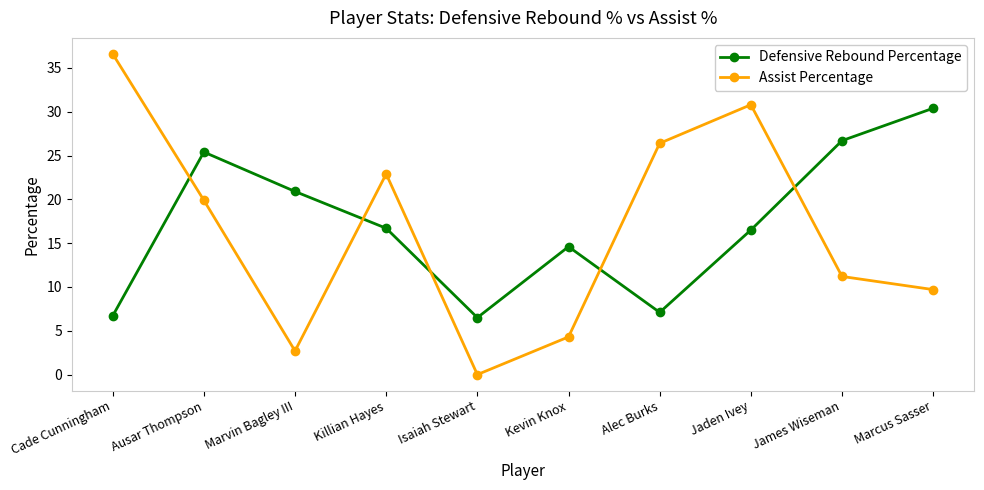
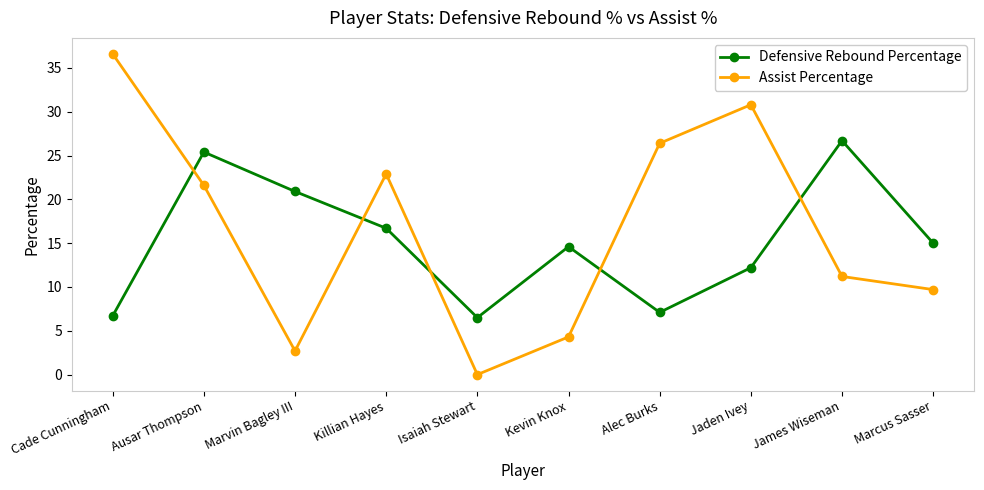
Assist Percentage, Ausar Thompson: 20 -> 22
Defensive Rebound Percentage, Jaden Ivey: 17 -> 12
Defensive Rebound Percentage, Marcus Sasser: 30 -> 15
